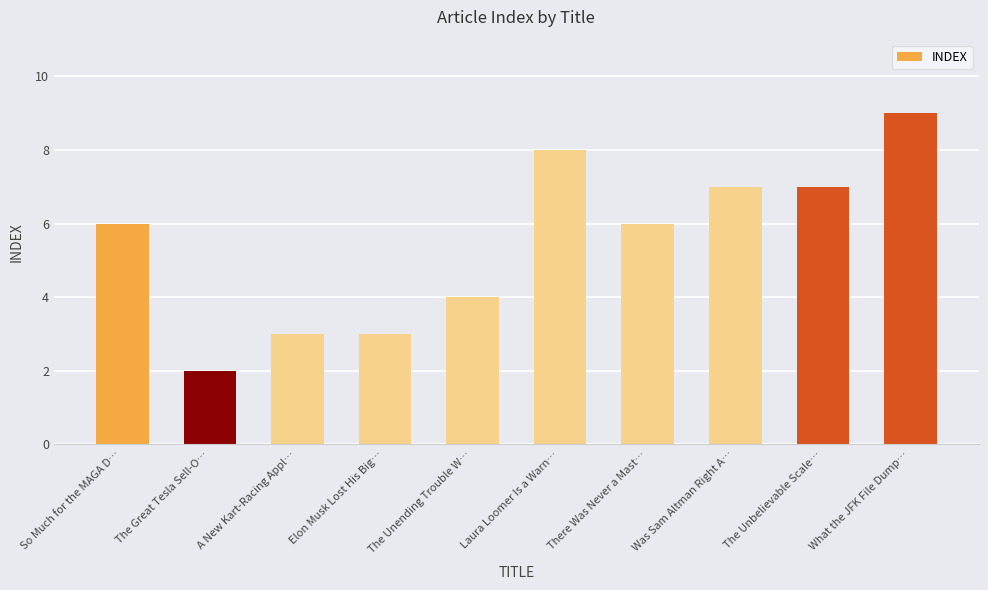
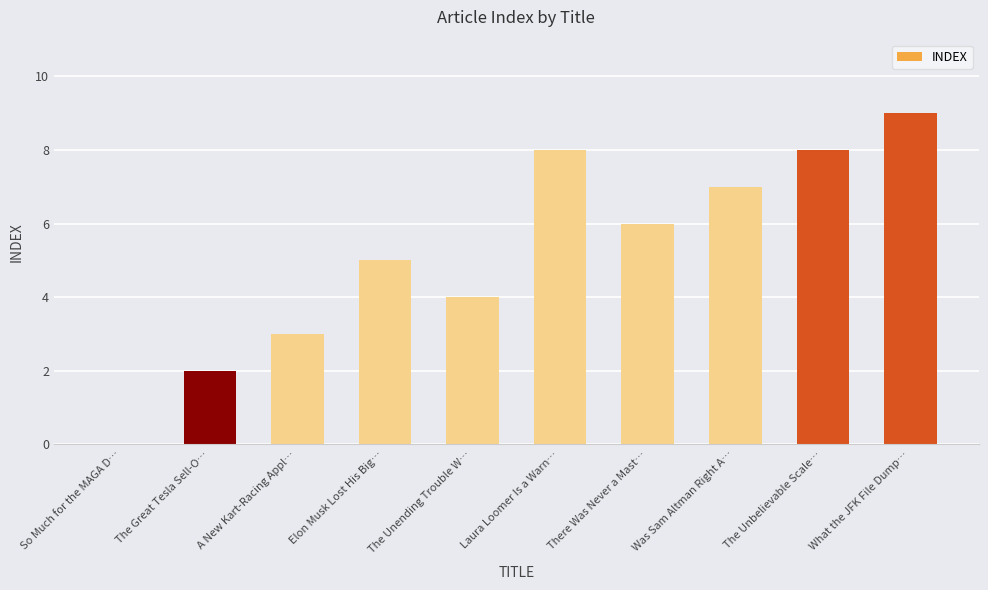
So Much for the MAGA D…: 6 -> 0
Elon Musk Lost His Big…: 3 -> 5
The Unbelievable Scale…: 7 -> 8
